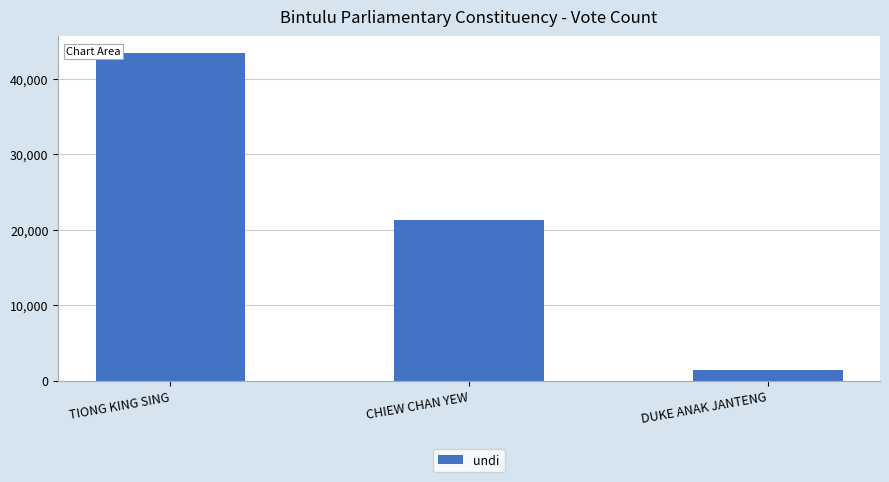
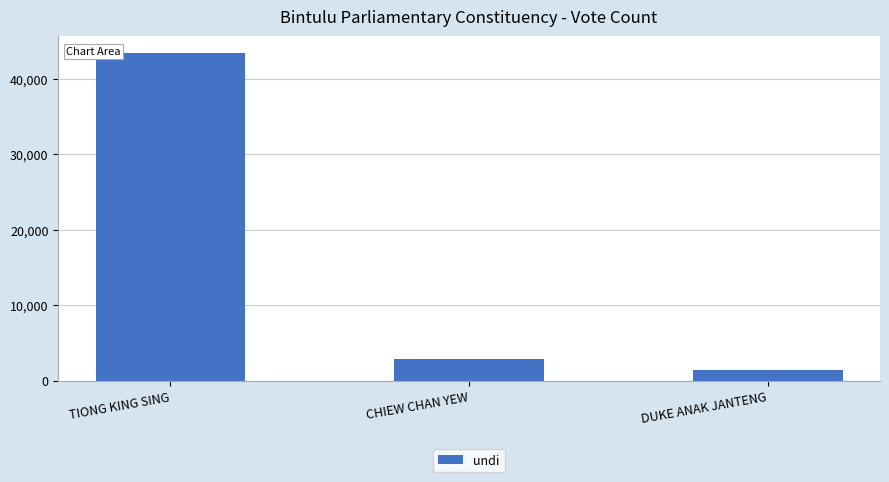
CHIEW CHAN YEW: 21,000 -> 3,000
